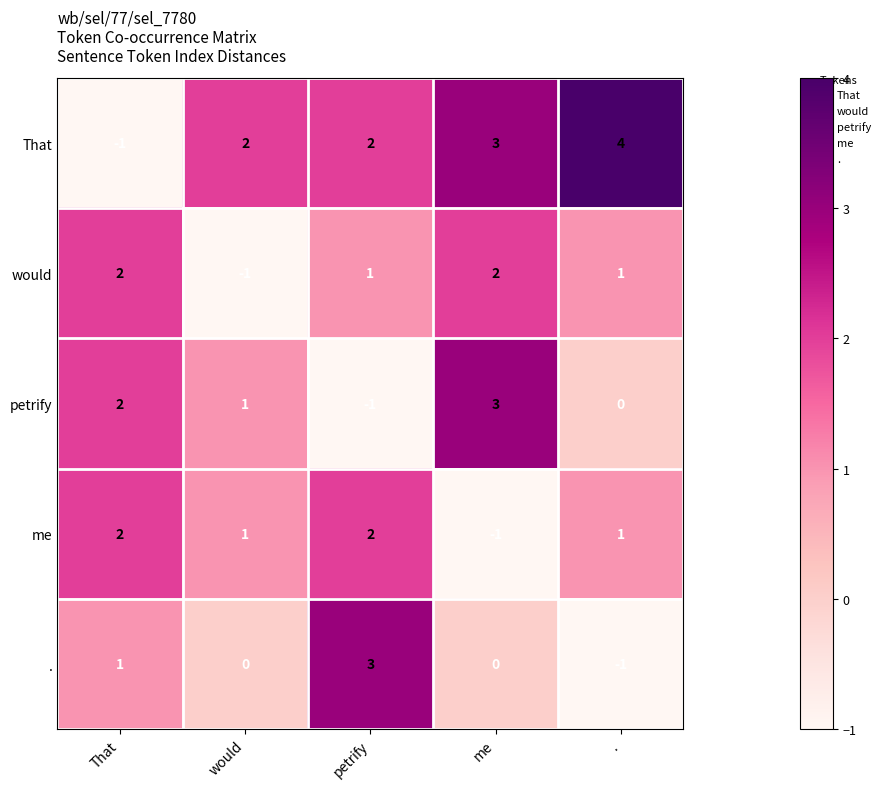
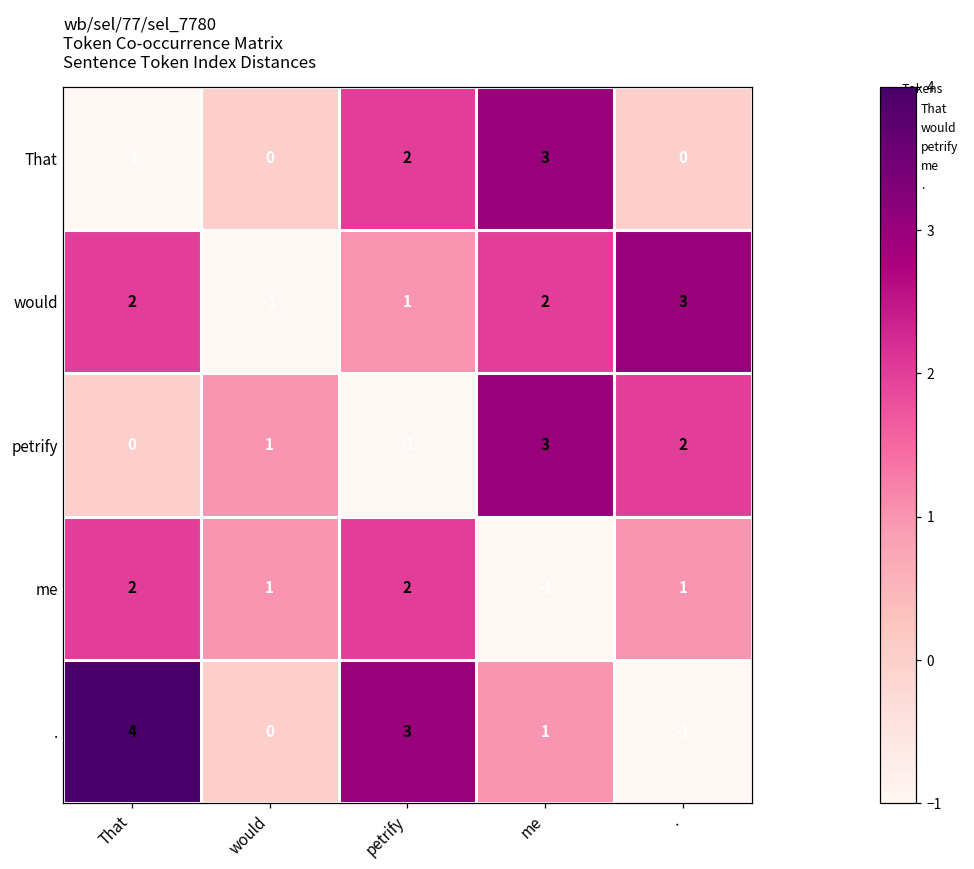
That, would: 2 -> 0
That, .: 4 -> 0
would, .: 1 -> 3
petrify, That: 2 -> 0
petrify, .: 0 -> 2
., That: 1 -> 4
., me: 0 -> 1
